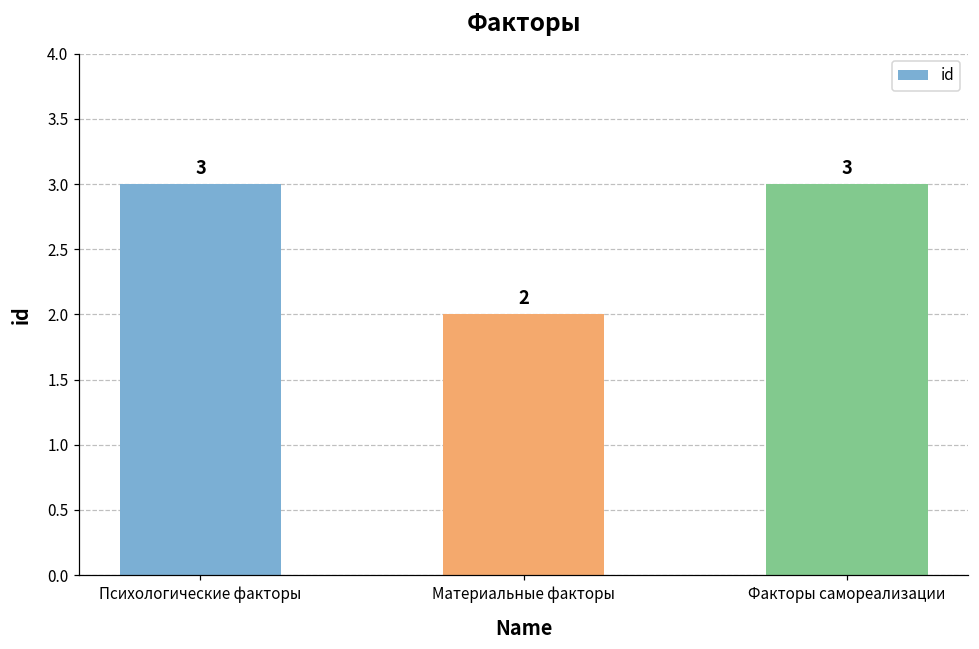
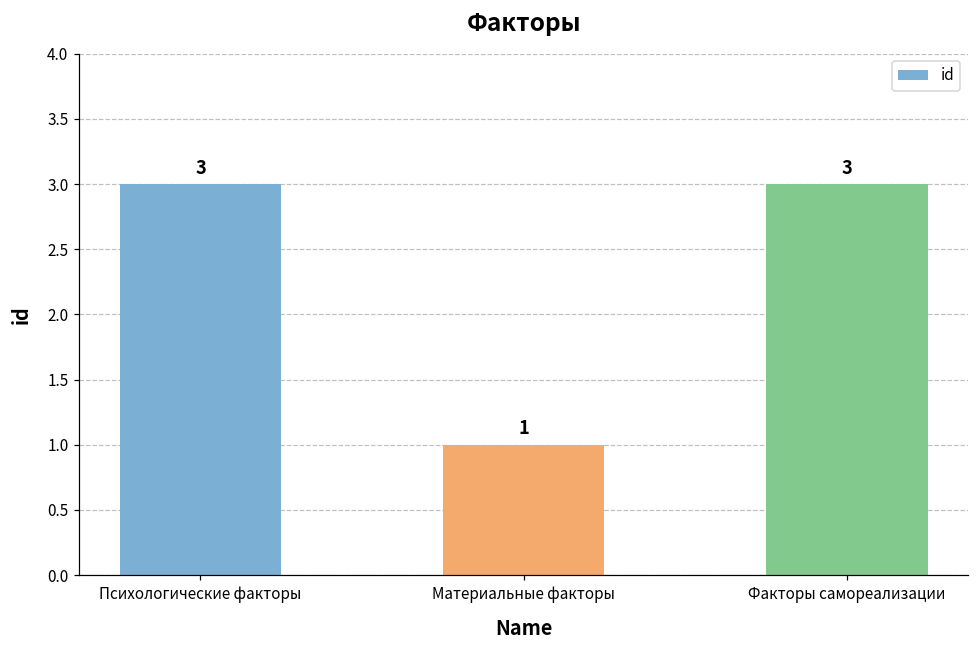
Материальные факторы: 2 -> 1
